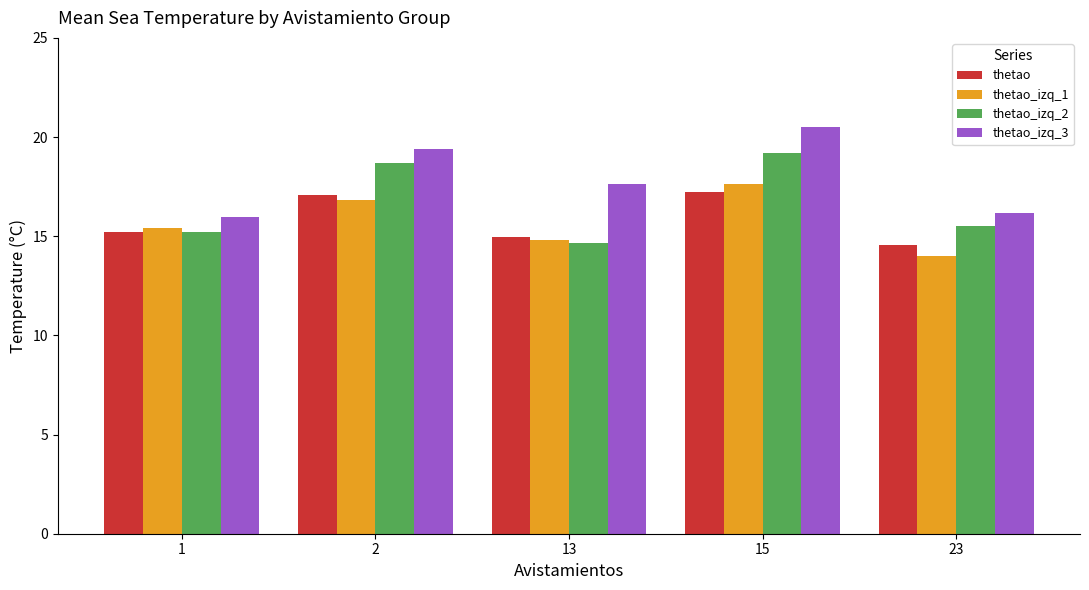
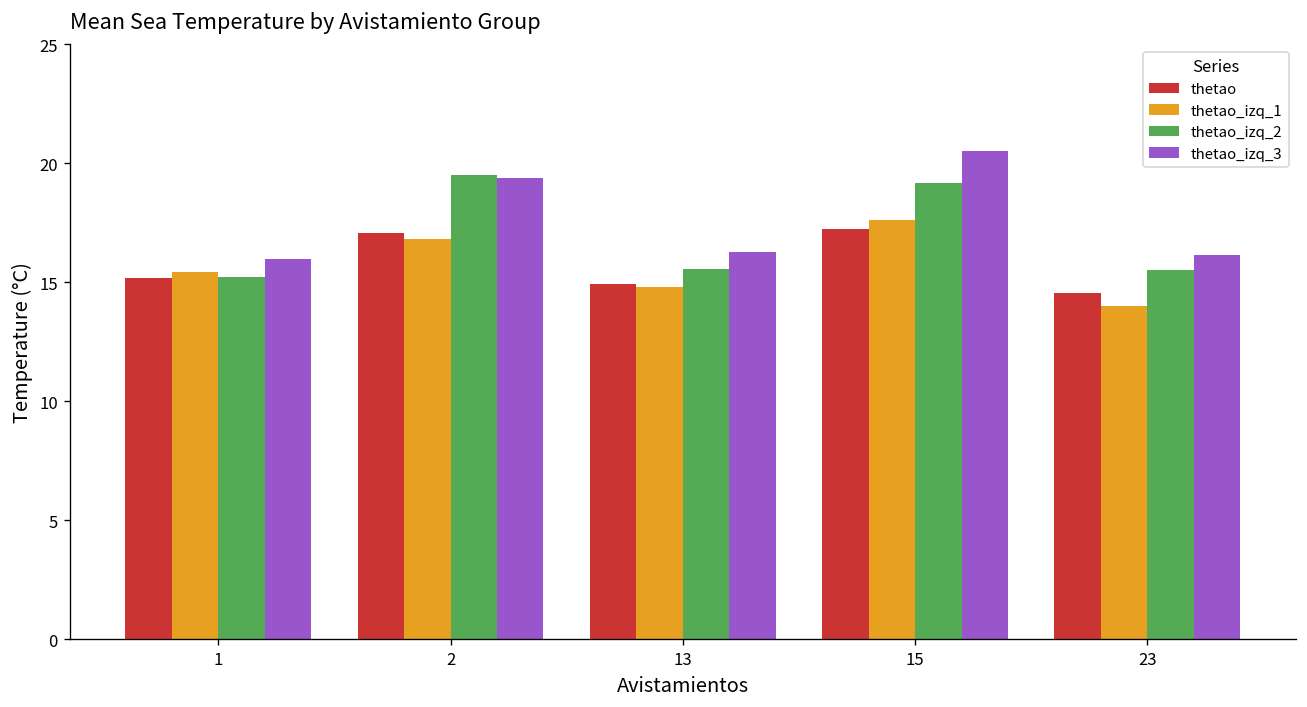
thetao_izq_2, 2: 18.7 -> 19.5
thetao_izq_2, 13: 14.7 -> 15.5
thetao_izq_3, 13: 17.6 -> 16.3
